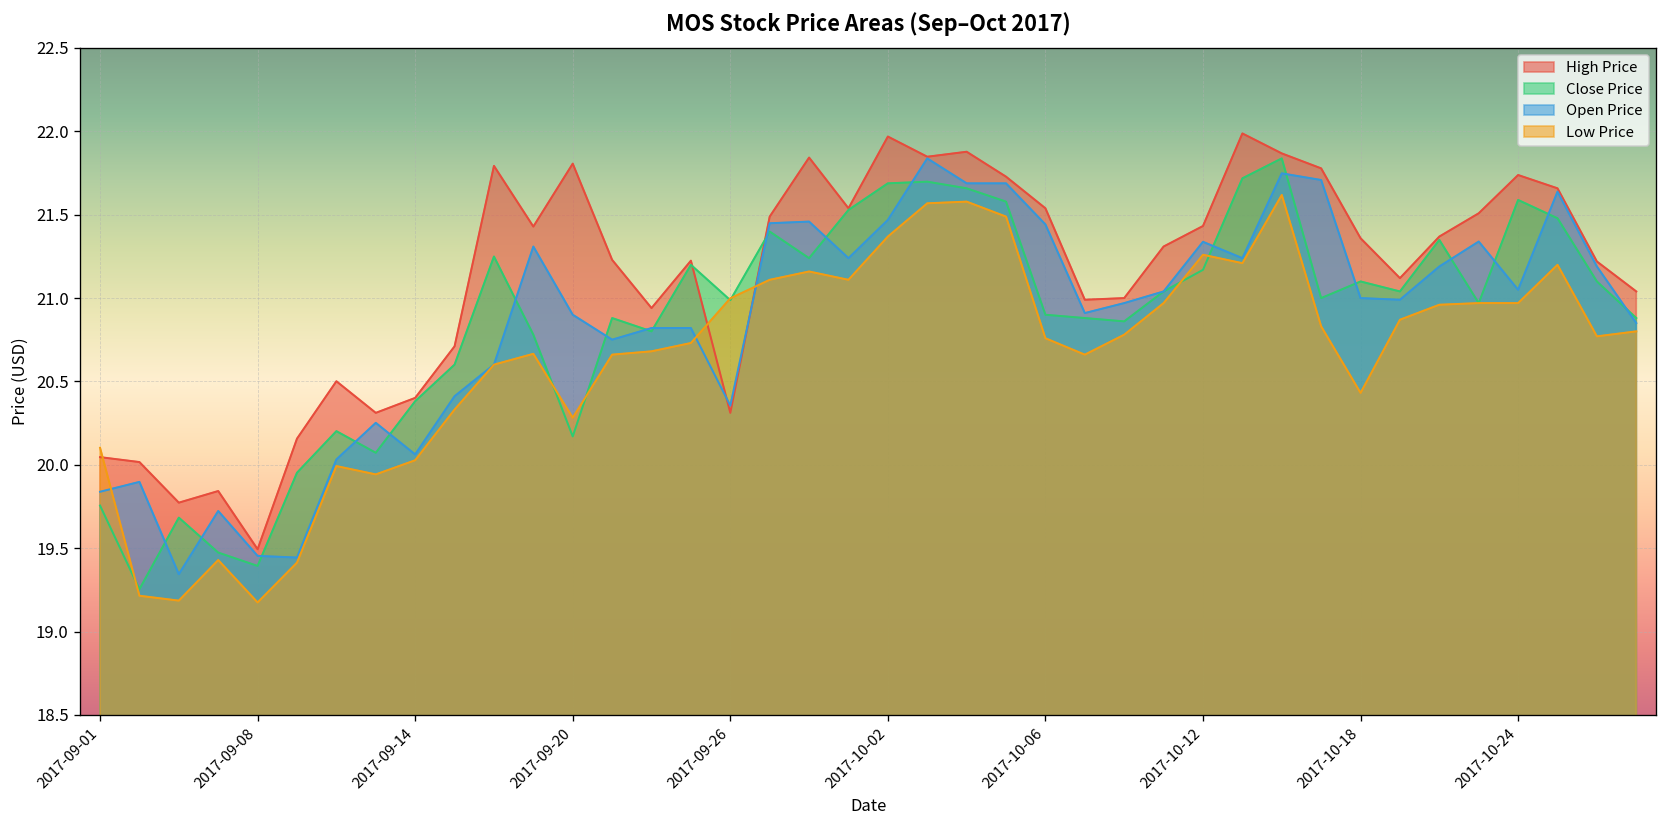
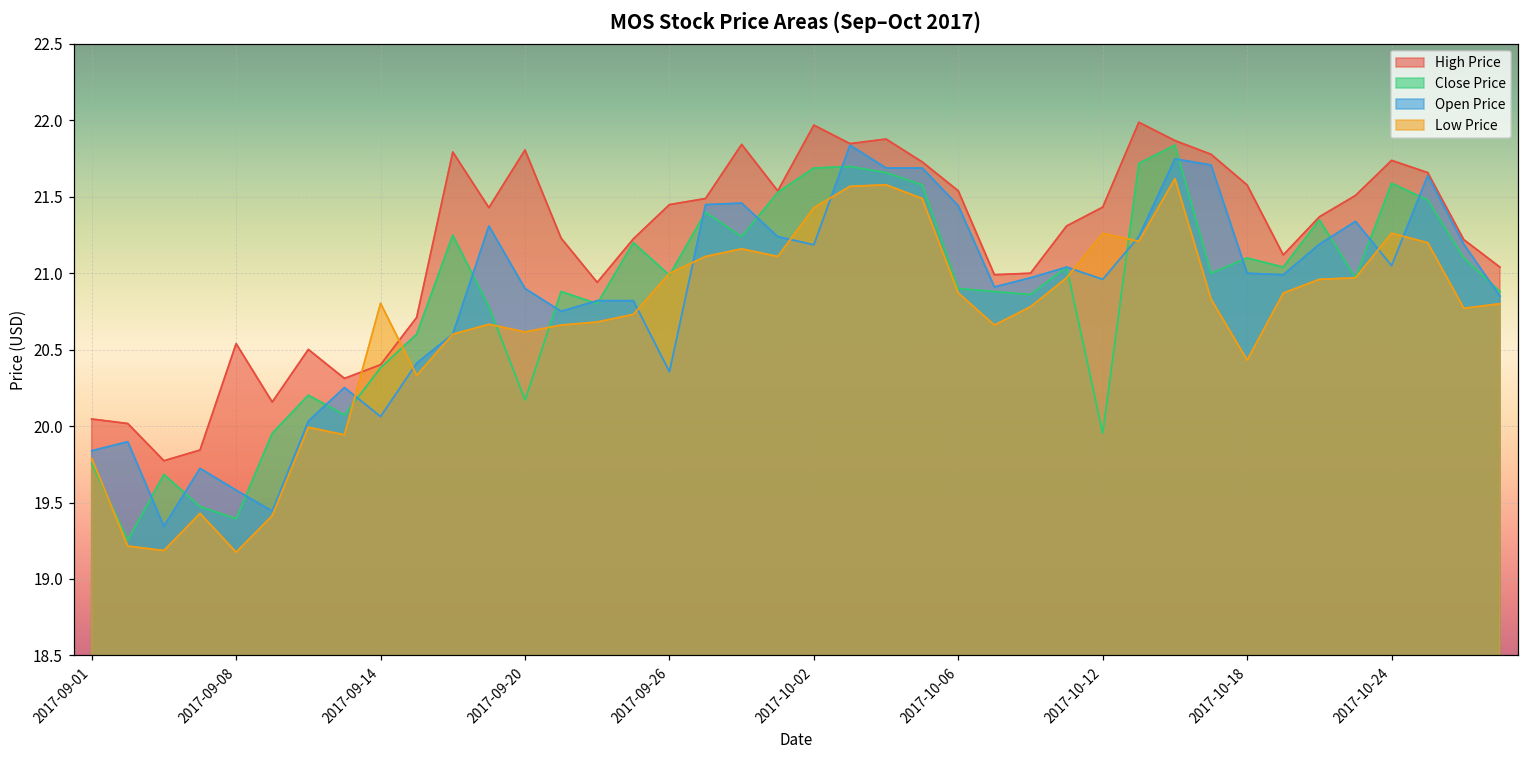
Low Price, 2017-09-01: 20.10 -> 19.79
High Price, 2017-09-08: 19.49 -> 20.54
Open Price, 2017-09-08: 19.45 -> 19.58
Low Price, 2017-09-14: 20.03 -> 20.80
Low Price, 2017-09-20: 20.28 -> 20.62
High Price, 2017-09-26: 20.31 -> 21.45
Open Price, 2017-10-02: 21.47 -> 21.19
Low Price, 2017-10-02: 21.37 -> 21.43
Low Price, 2017-10-06: 20.76 -> 20.87
Close Price, 2017-10-12: 21.17 -> 19.95
Open Price, 2017-10-12: 21.34 -> 20.96
High Price, 2017-10-18: 21.36 -> 21.58
Low Price, 2017-10-24: 20.97 -> 21.26
